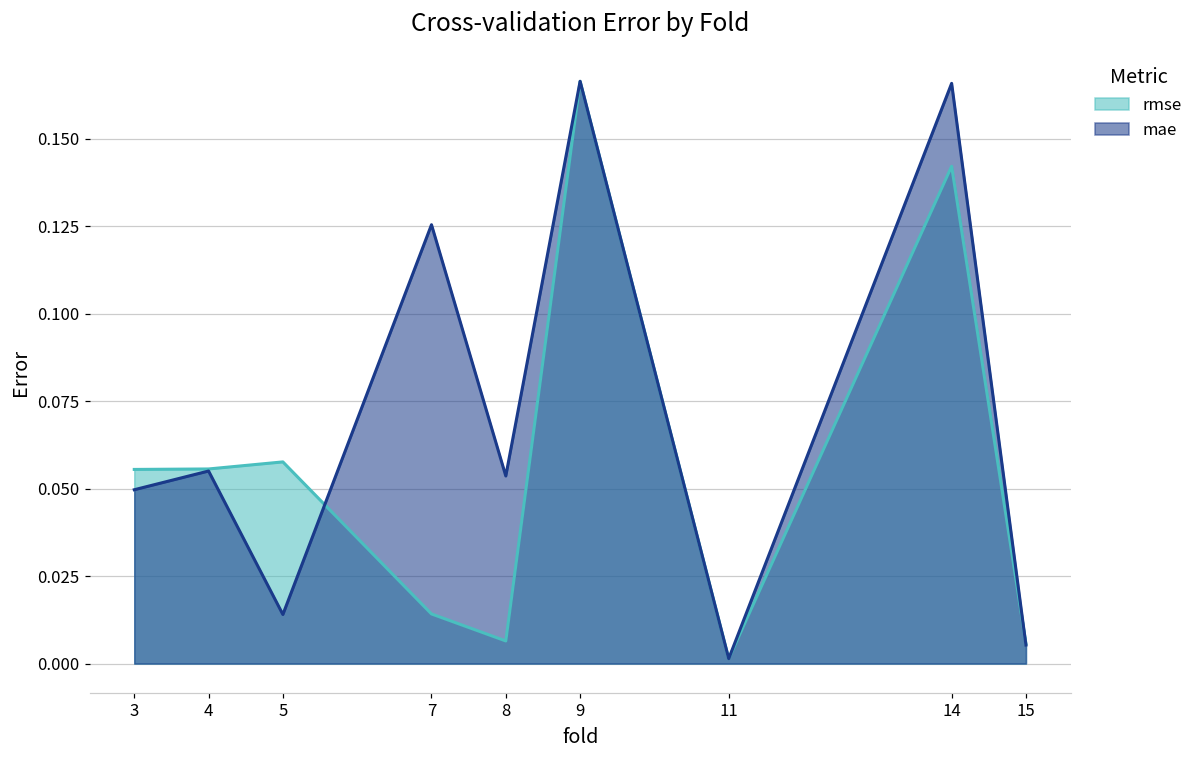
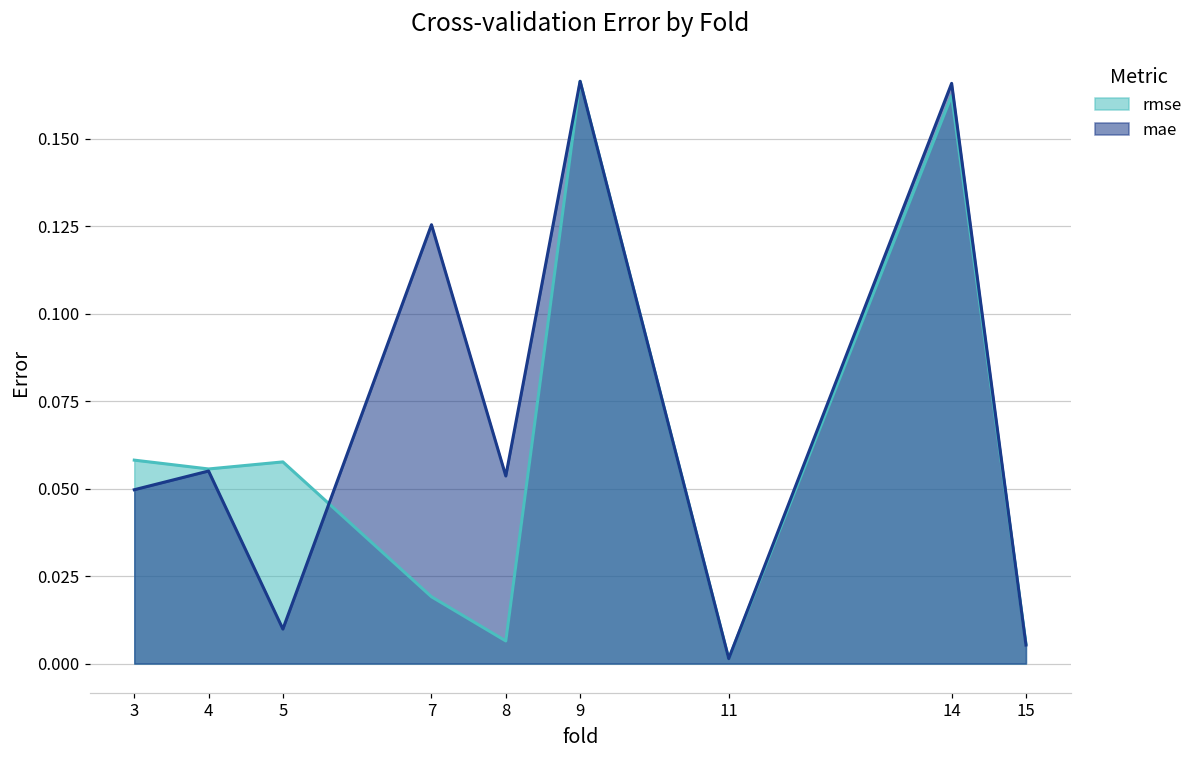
rmse, 3: 0.055 -> 0.058
mae, 5: 0.014 -> 0.010
rmse, 7: 0.014 -> 0.019
rmse, 14: 0.142 -> 0.162
